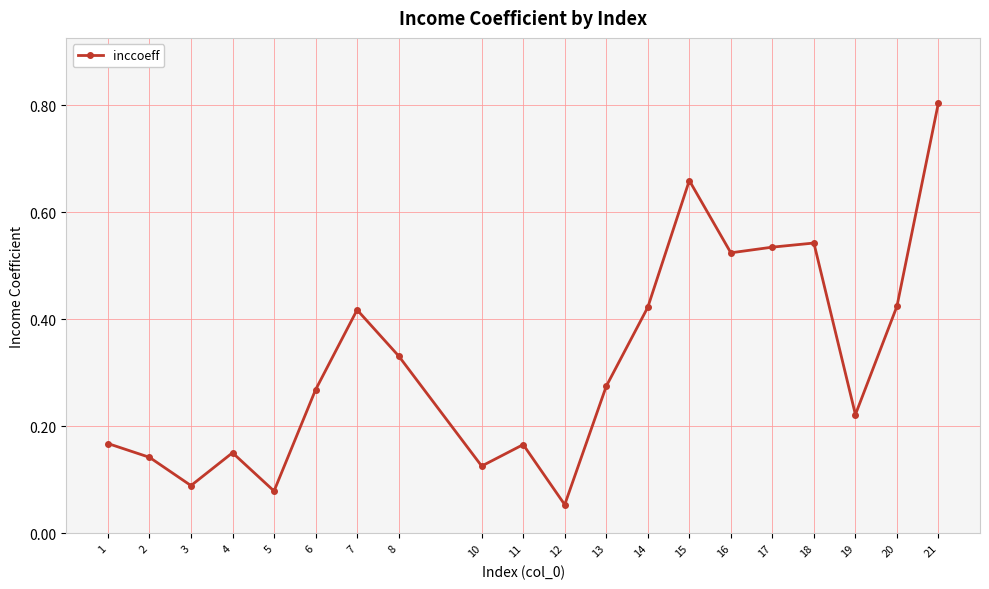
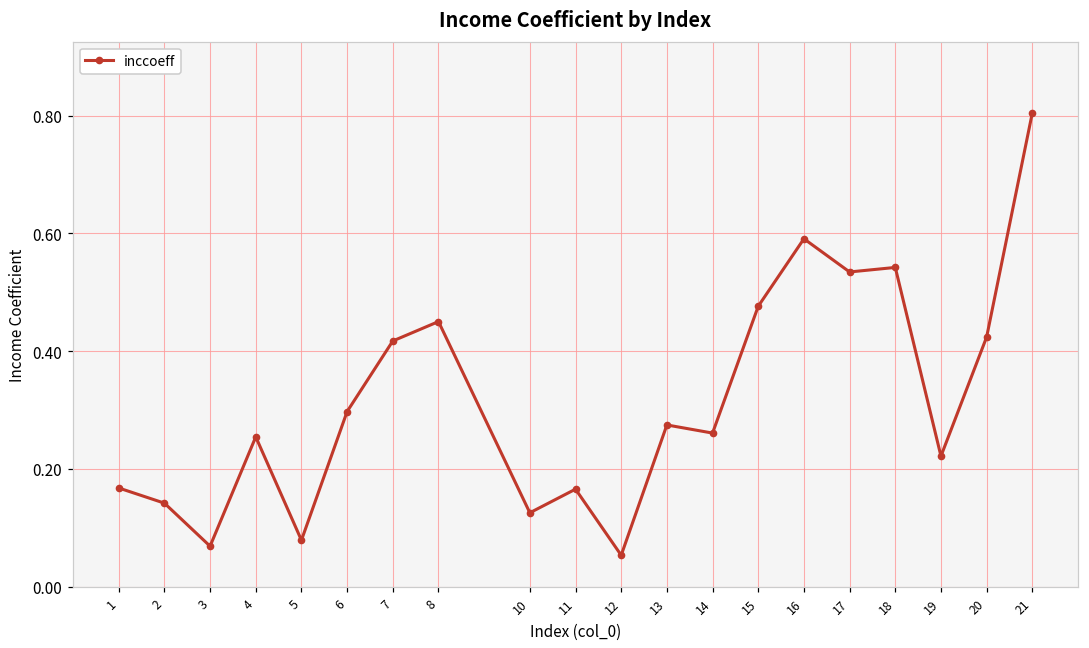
3: 0.09 -> 0.07
4: 0.15 -> 0.25
6: 0.27 -> 0.30
8: 0.33 -> 0.45
14: 0.42 -> 0.26
15: 0.66 -> 0.48
16: 0.52 -> 0.59
